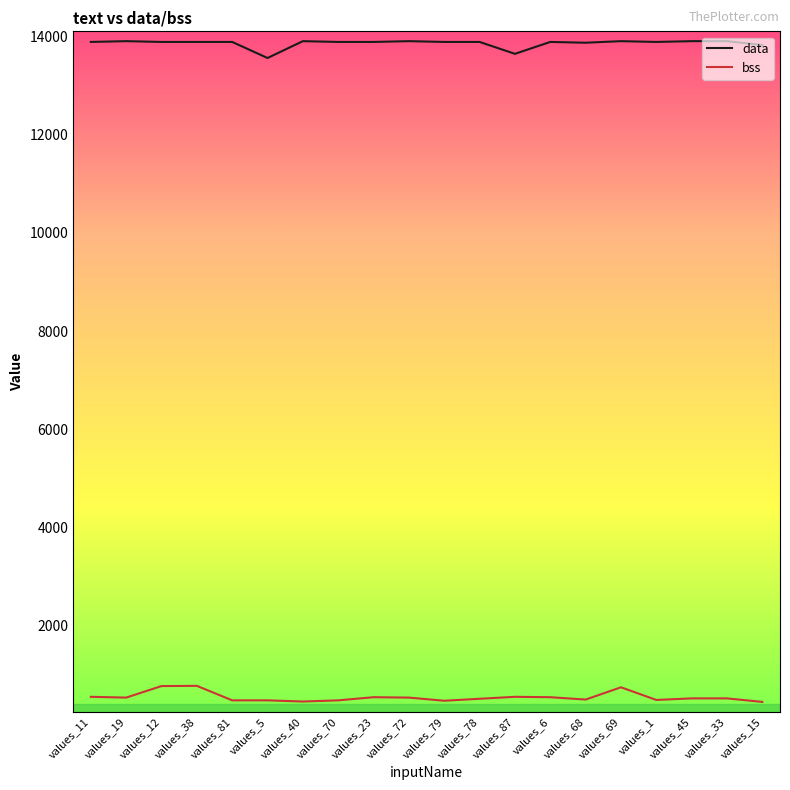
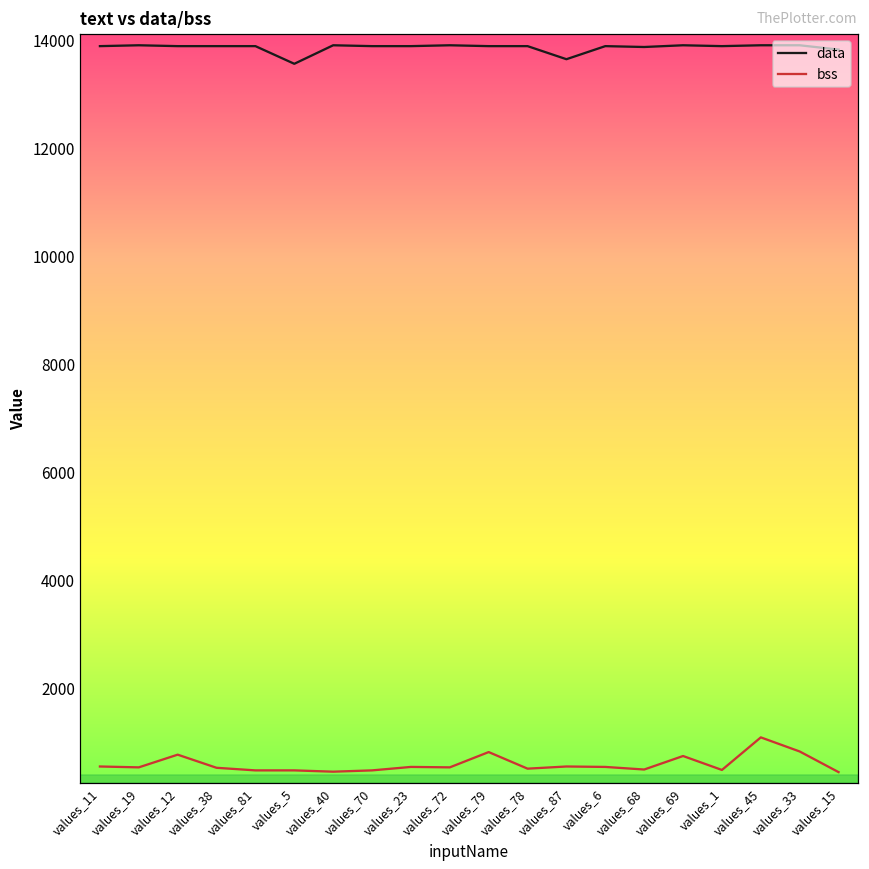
bss, values_38: 800 -> 500
bss, values_79: 500 -> 800
bss, values_45: 500 -> 1100
bss, values_33: 500 -> 800
